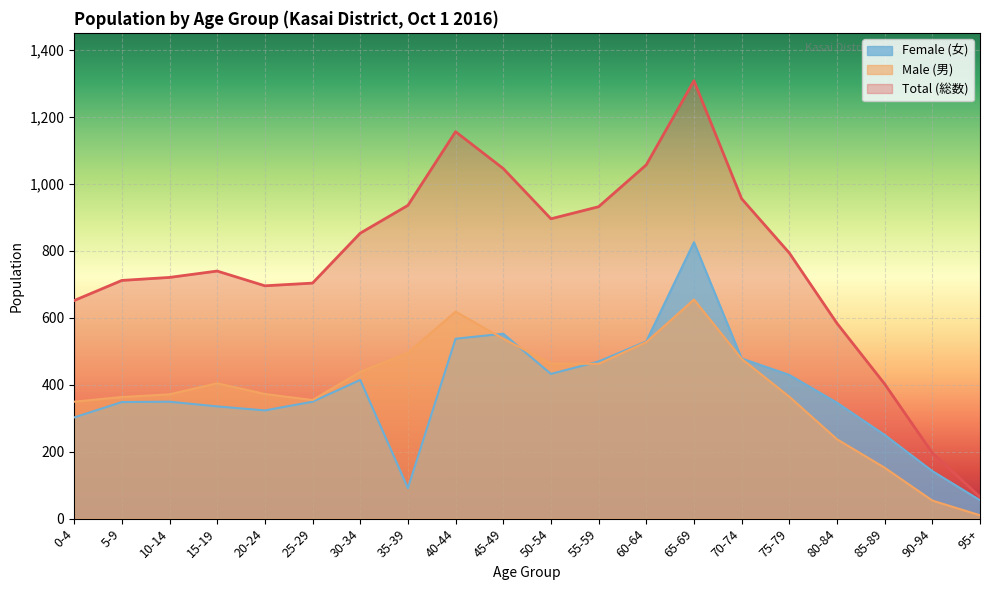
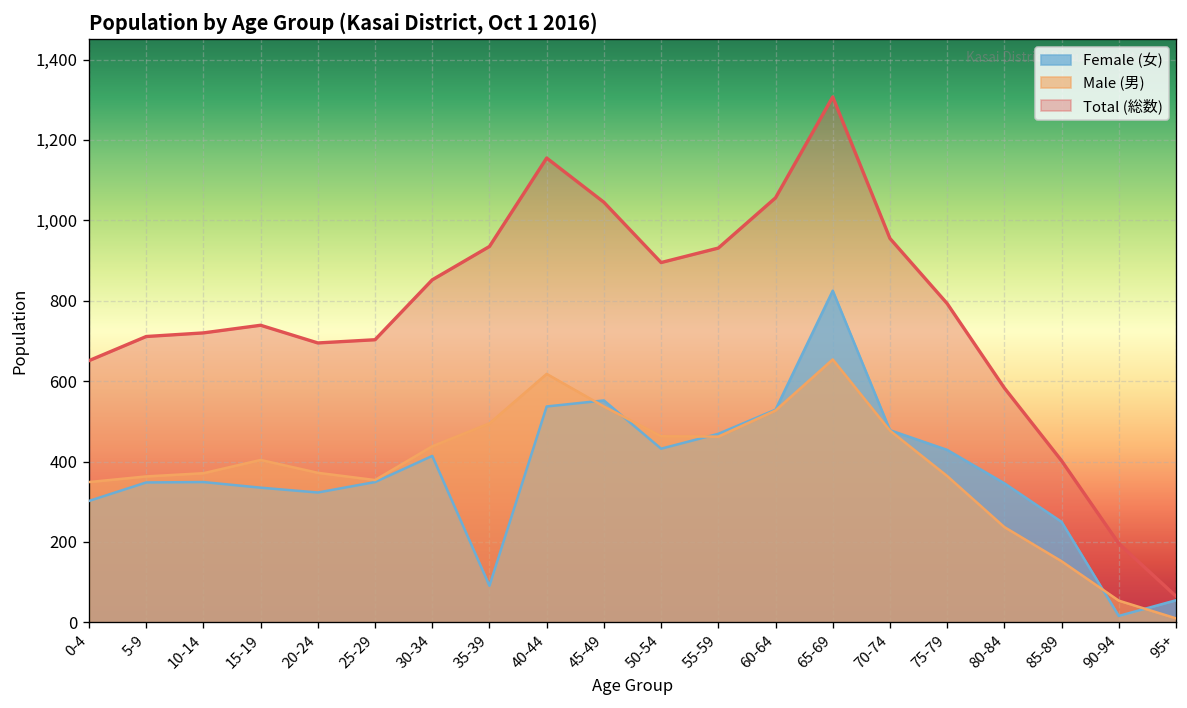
Female (女), 90-94: 140 -> 20
